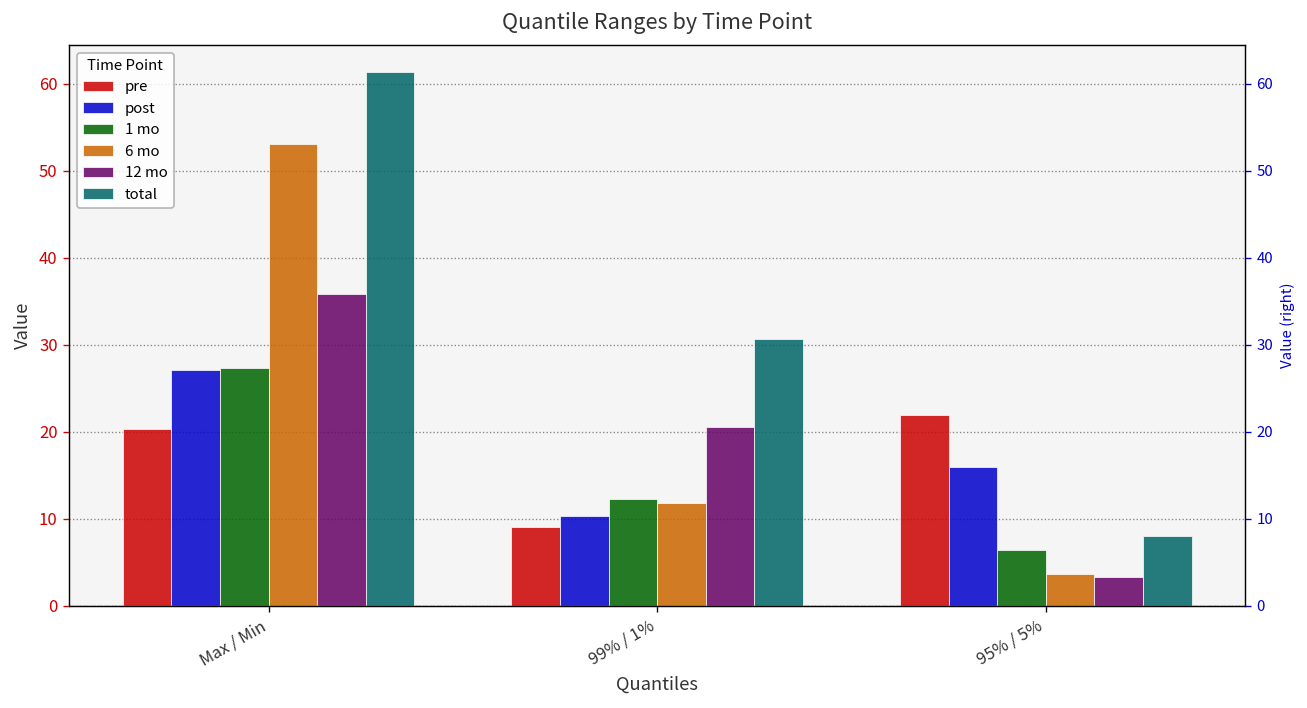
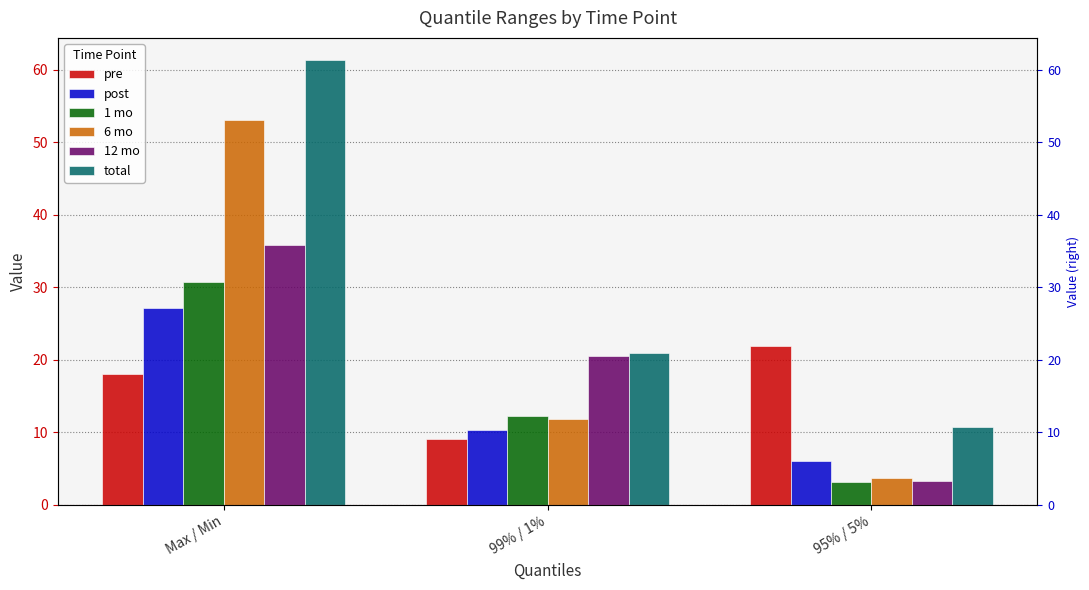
pre, Max / Min: 20 -> 18
1 mo, Max / Min: 27 -> 31
total, 99% / 1%: 31 -> 21
post, 95% / 5%: 16 -> 6
1 mo, 95% / 5%: 6 -> 3
total, 95% / 5%: 8 -> 11
